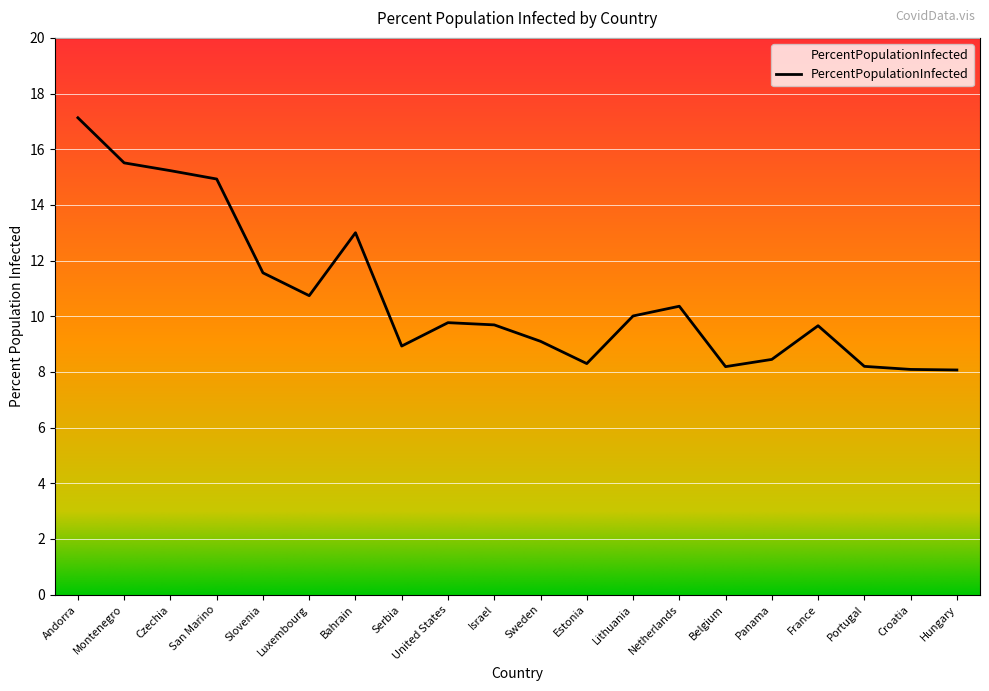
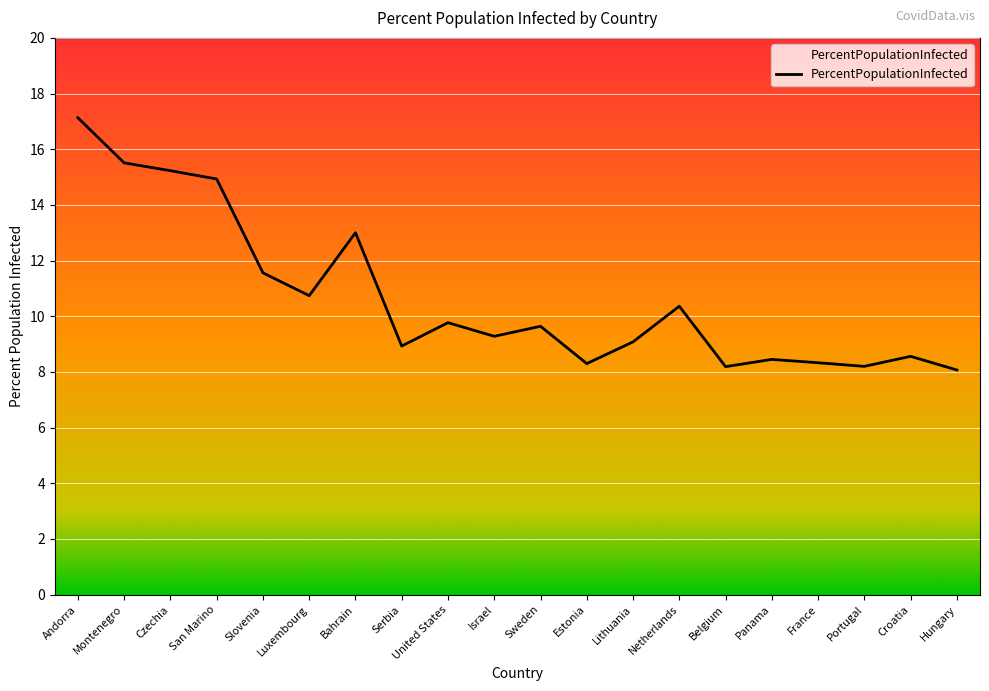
Israel: 9.7 -> 9.3
Sweden: 9.1 -> 9.6
Lithuania: 10.0 -> 9.1
France: 9.7 -> 8.3
Croatia: 8.1 -> 8.6
